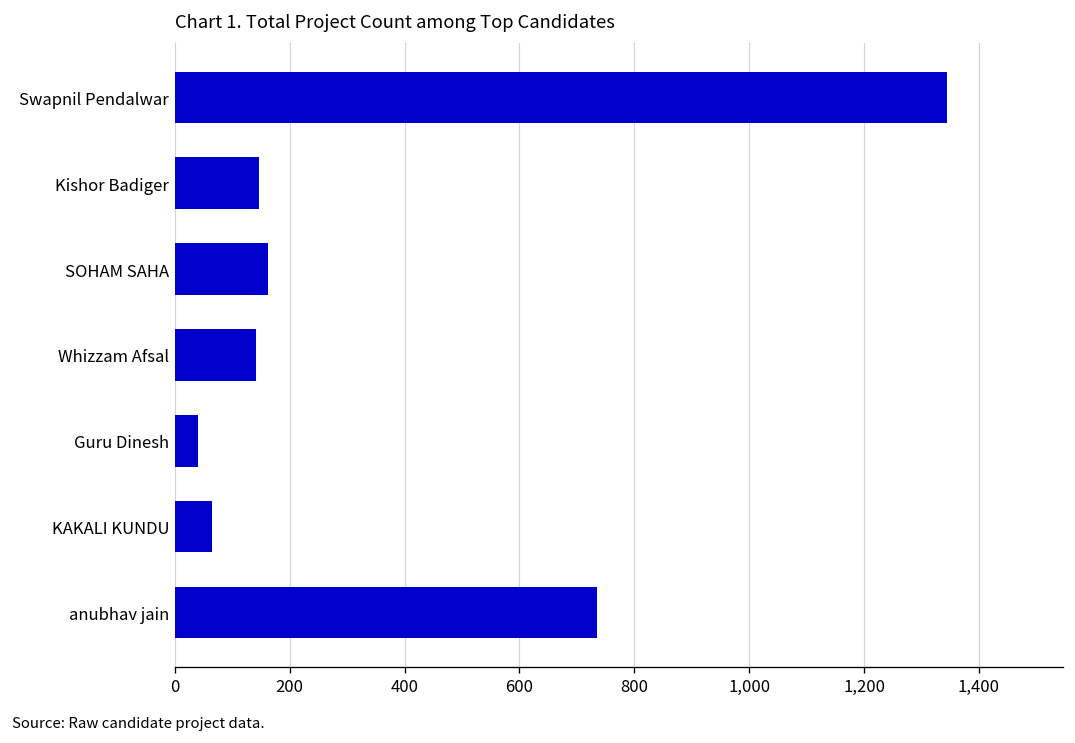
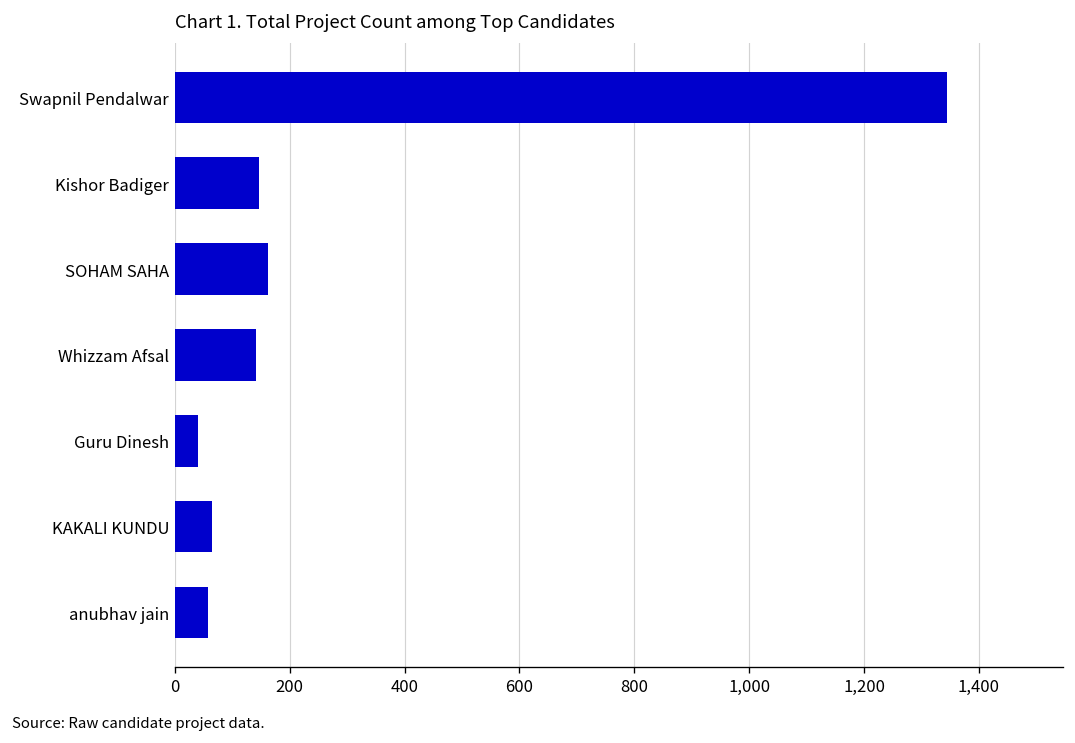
anubhav jain: 740 -> 60
